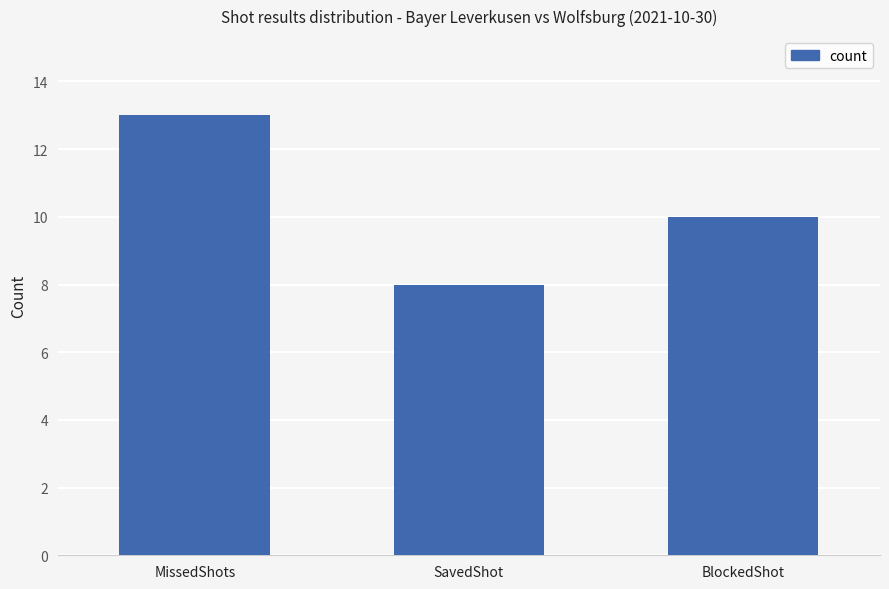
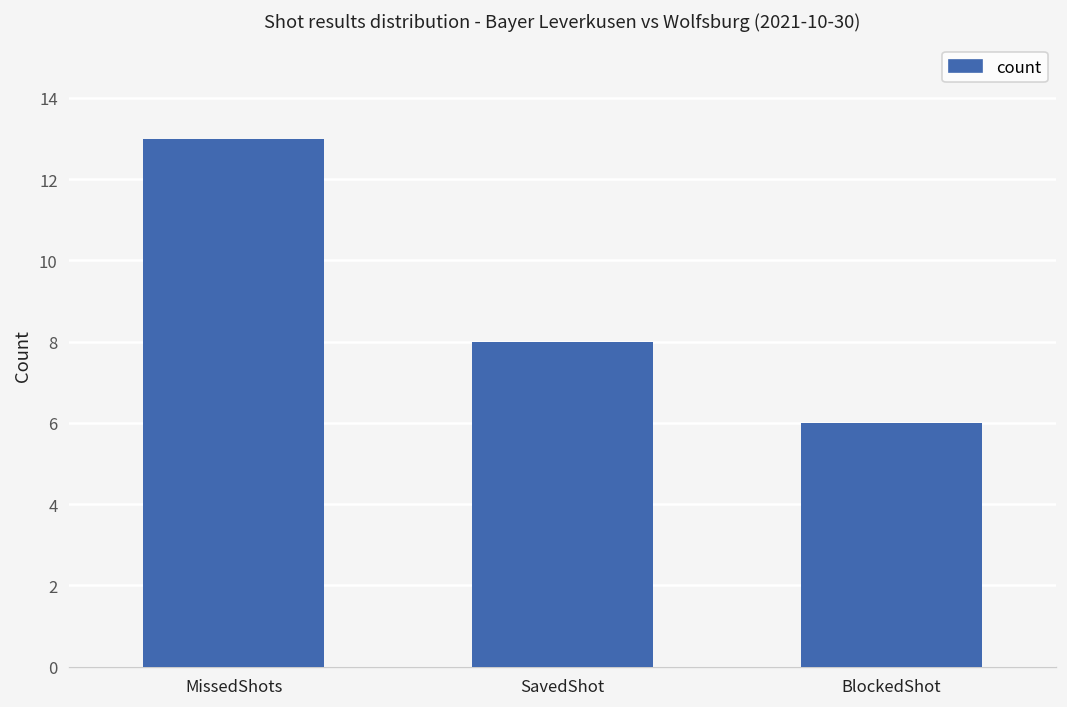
BlockedShot: 10 -> 6
